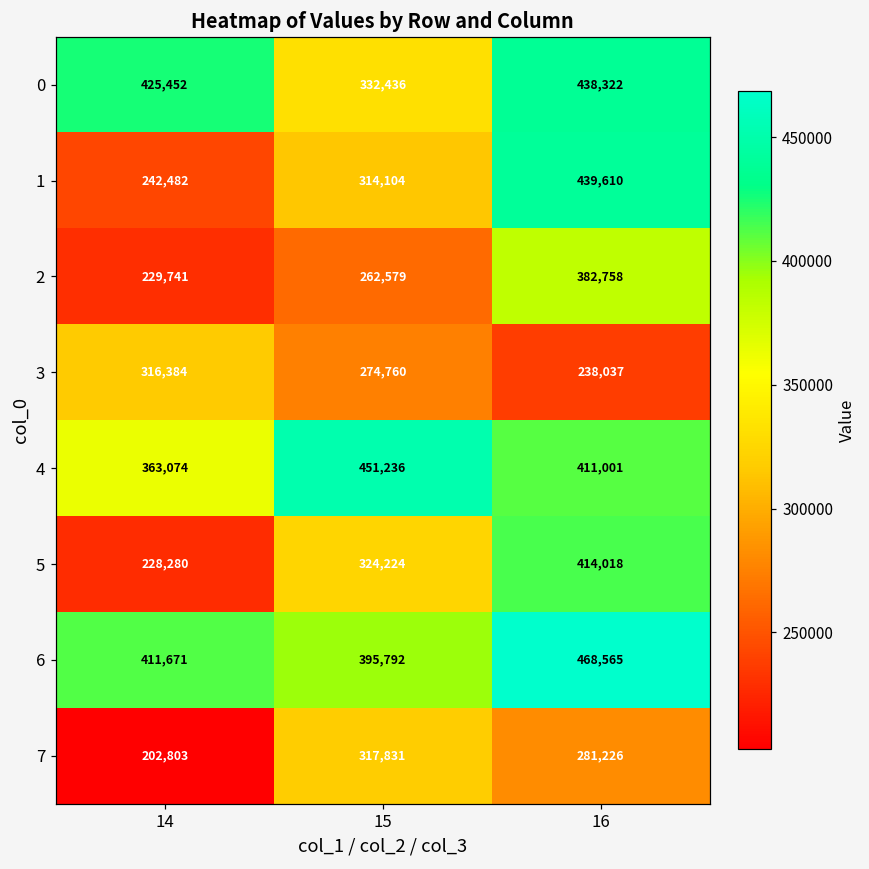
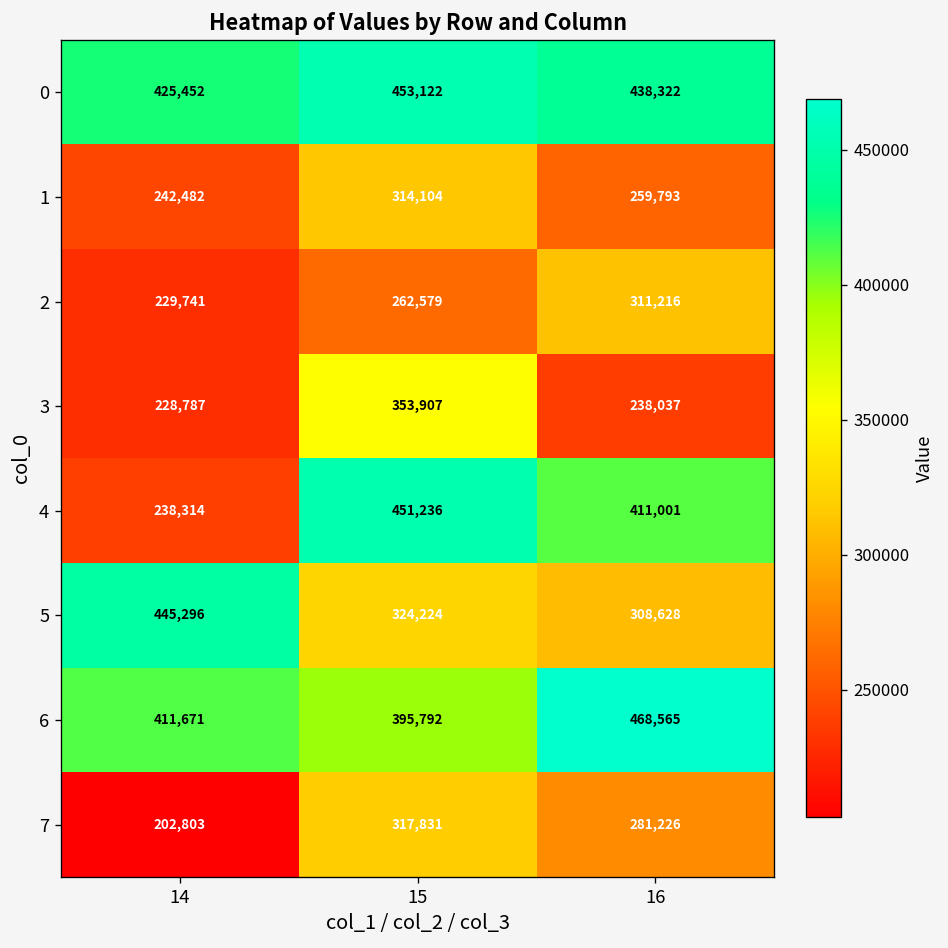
0, 15: 332,436 -> 453,122
1, 16: 439,610 -> 259,793
2, 16: 382,758 -> 311,216
3, 14: 316,384 -> 228,787
3, 15: 274,760 -> 353,907
4, 14: 363,074 -> 238,314
5, 14: 228,280 -> 445,296
5, 16: 414,018 -> 308,628
